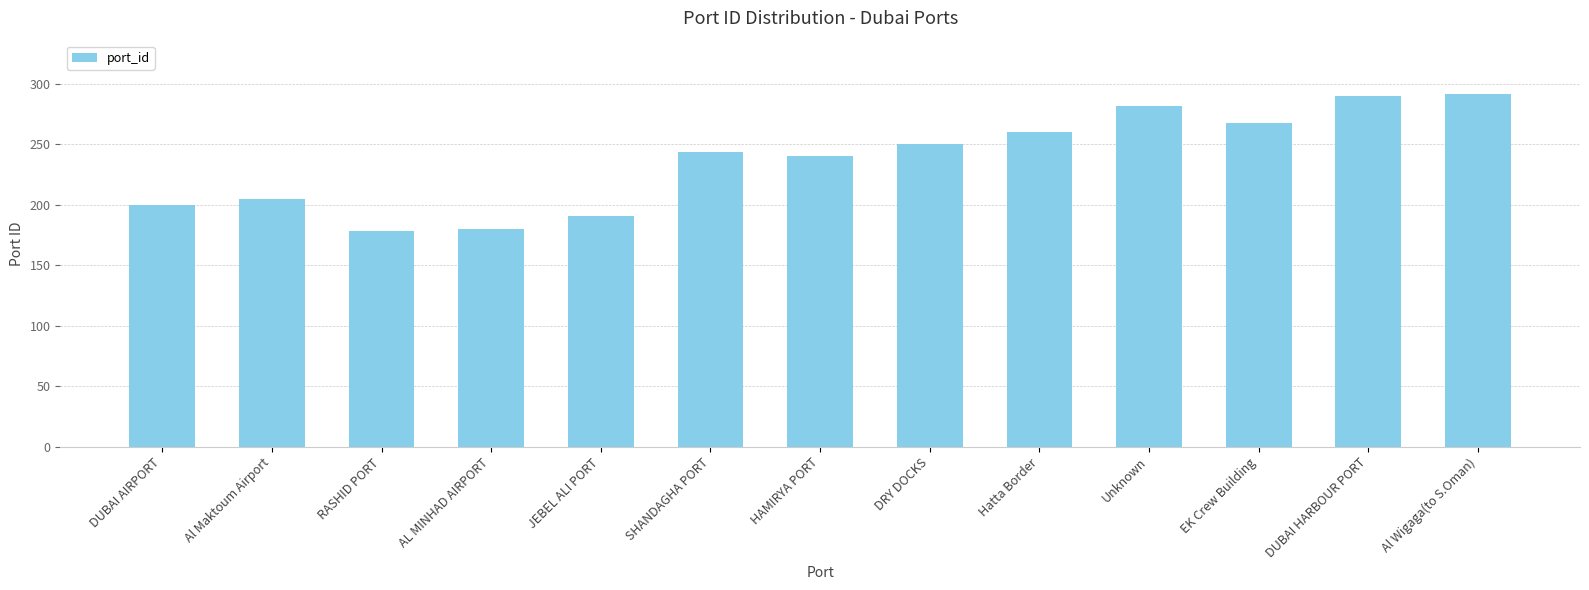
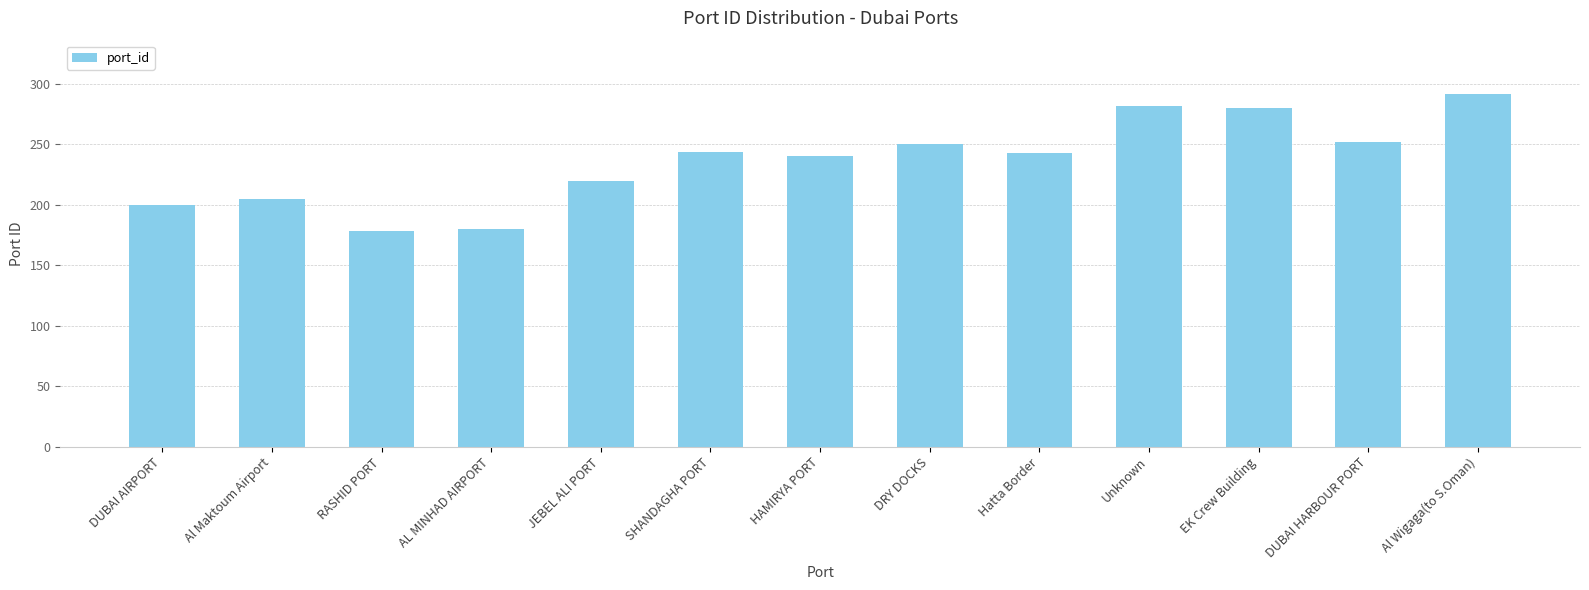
JEBEL ALI PORT: 191 -> 220
Hatta Border: 260 -> 243
EK Crew Building: 268 -> 280
DUBAI HARBOUR PORT: 290 -> 252
